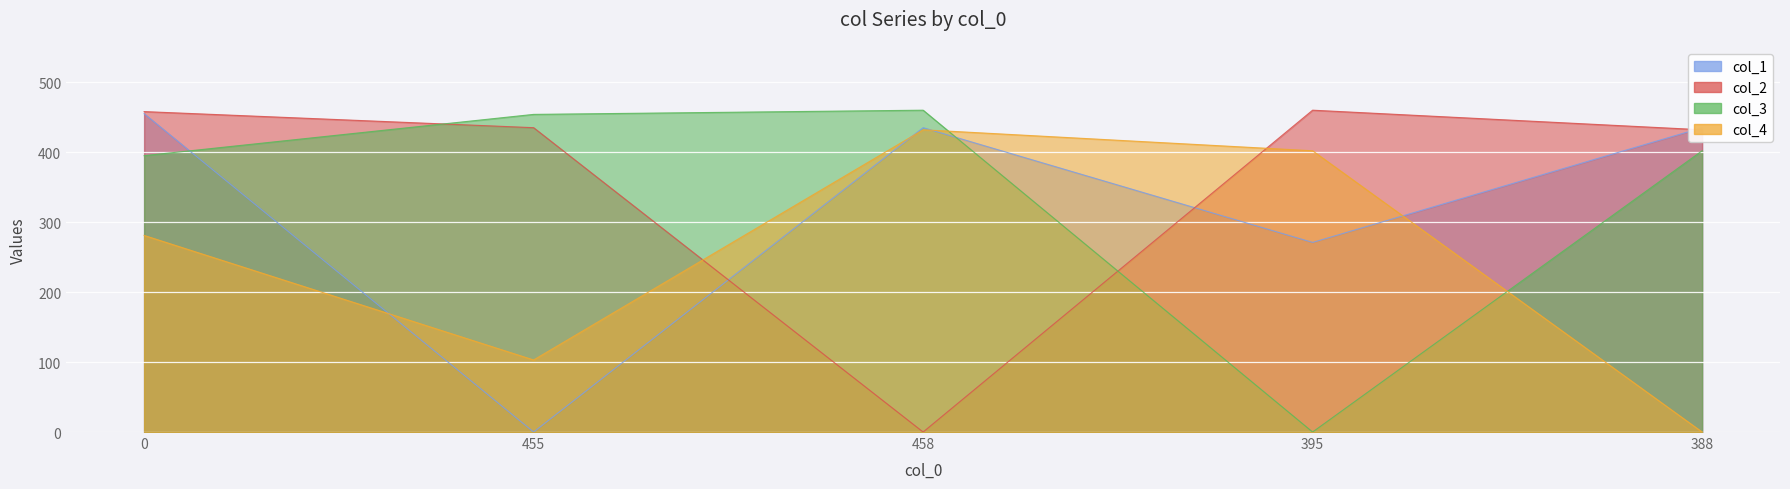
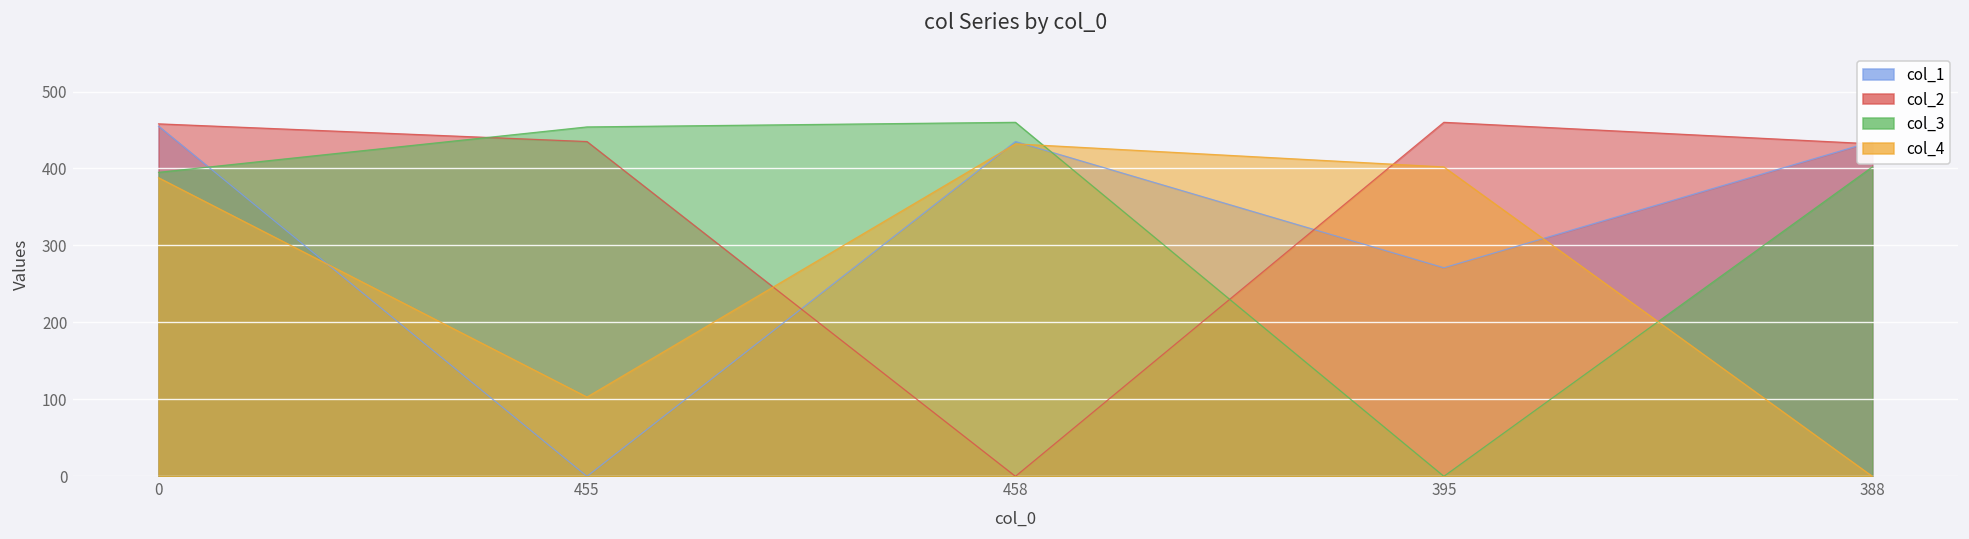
col_4, 0: 280 -> 390
